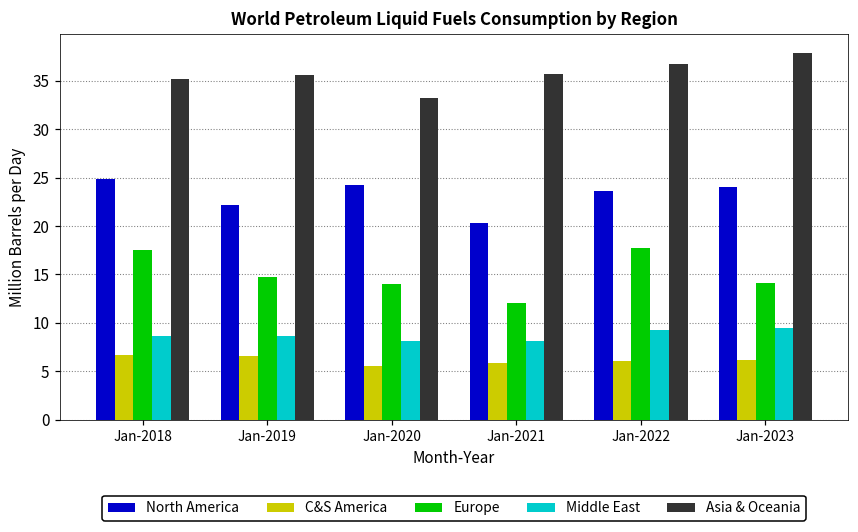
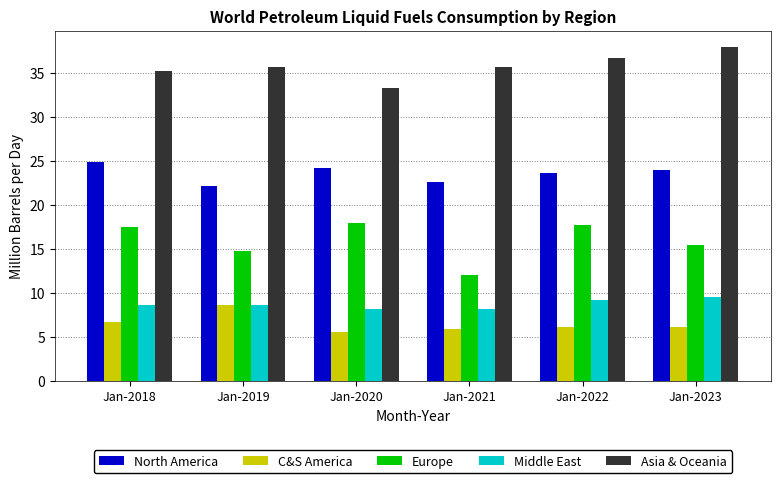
C&S America, Jan-2019: 7 -> 9
Europe, Jan-2020: 14 -> 18
North America, Jan-2021: 20 -> 23
Europe, Jan-2023: 14 -> 15
